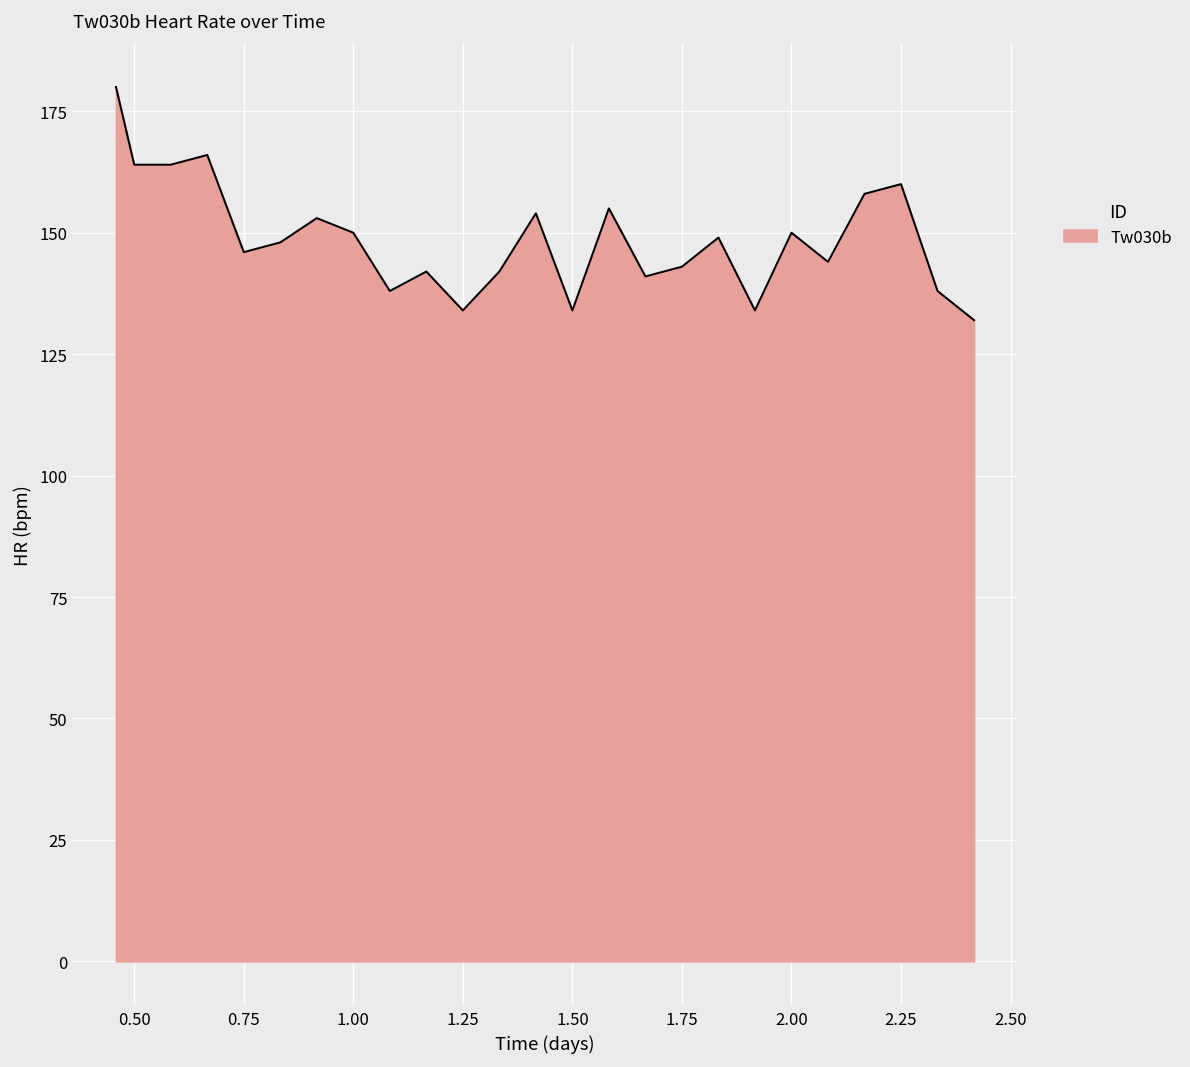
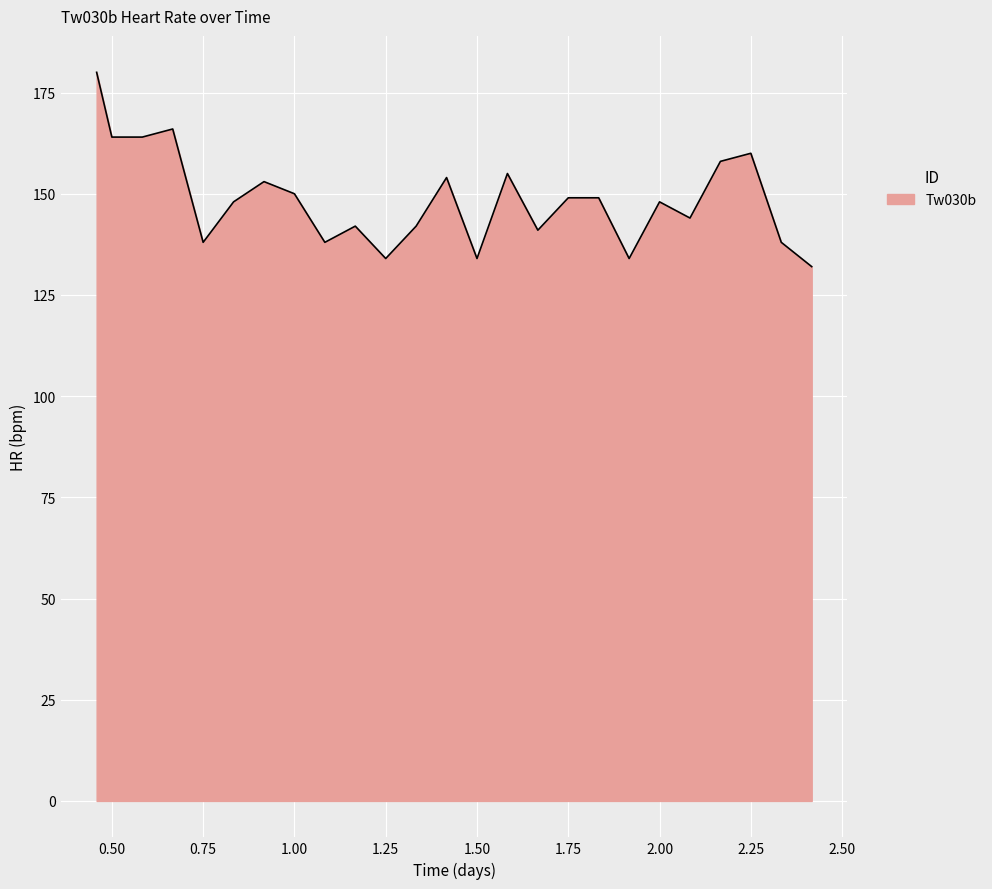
0.75: 146 -> 138
1.75: 143 -> 149
2.00: 150 -> 148
